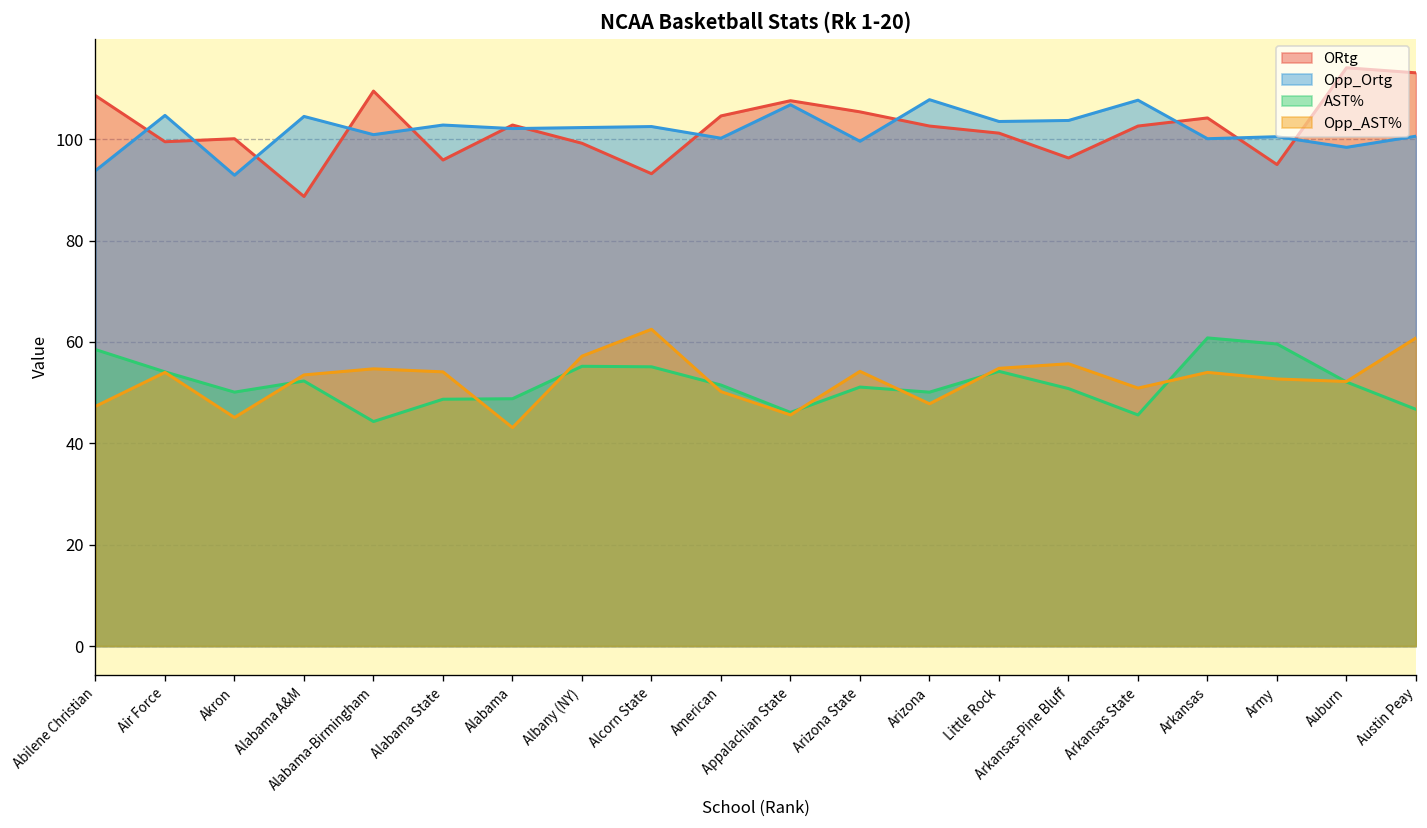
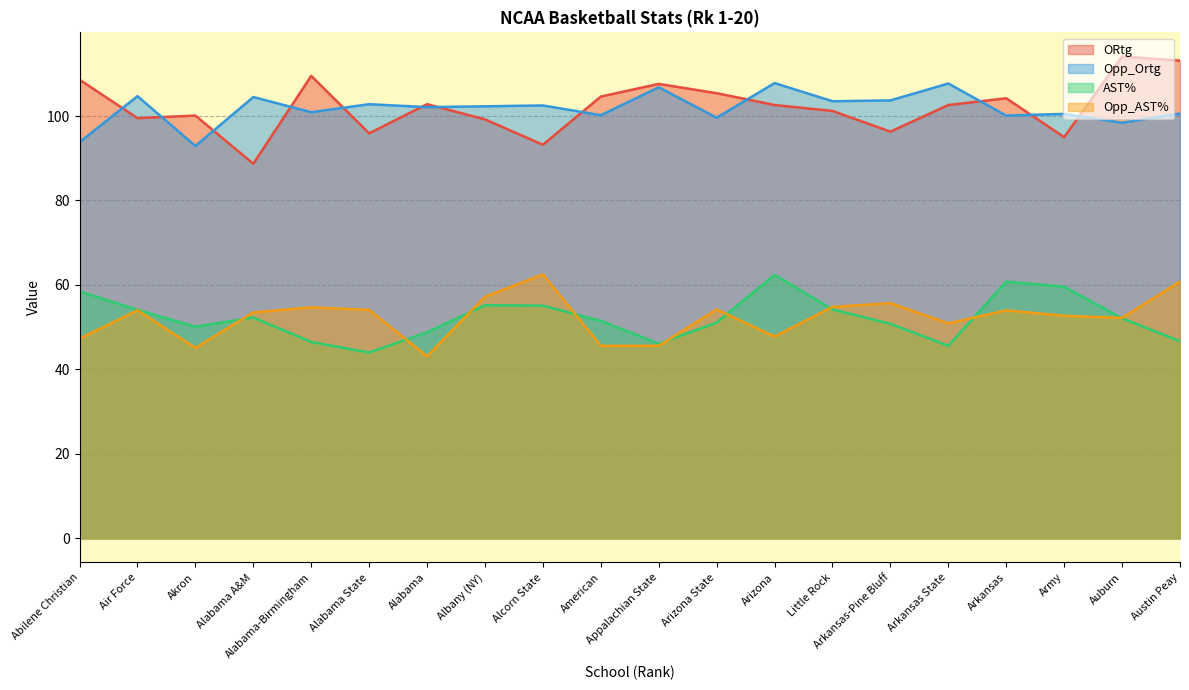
AST%, Alabama-Birmingham: 44 -> 47
AST%, Alabama State: 49 -> 44
Opp_AST%, American: 50 -> 46
AST%, Arizona: 50 -> 62
